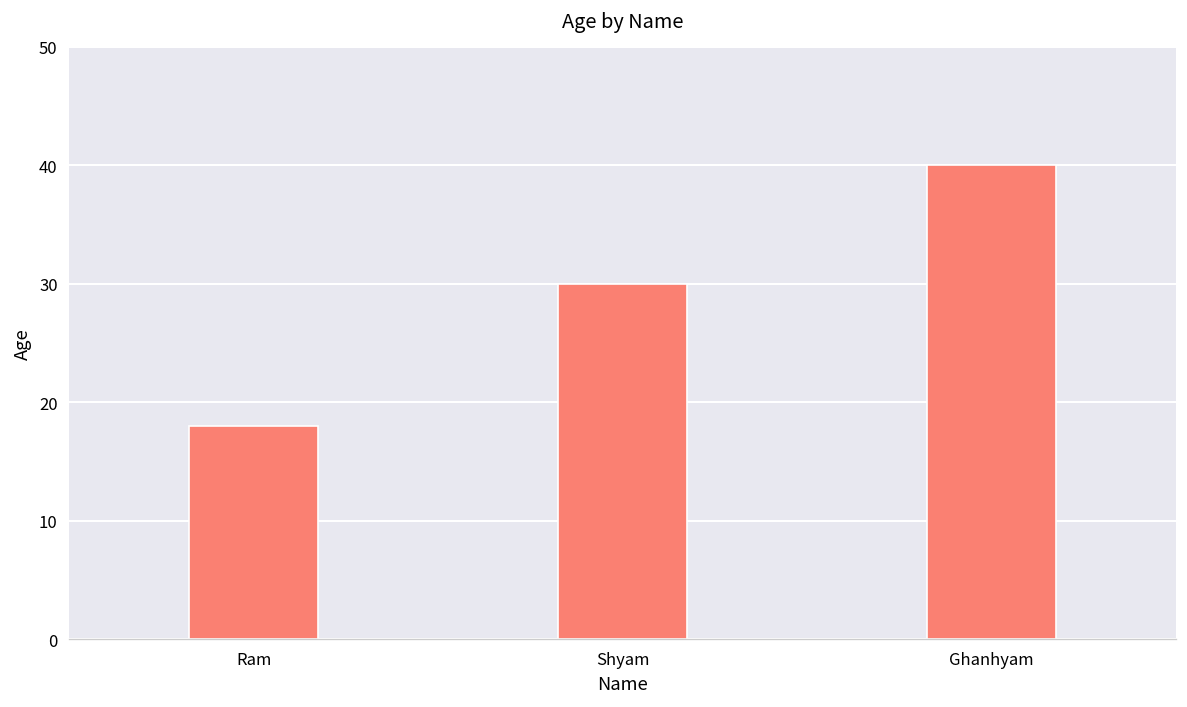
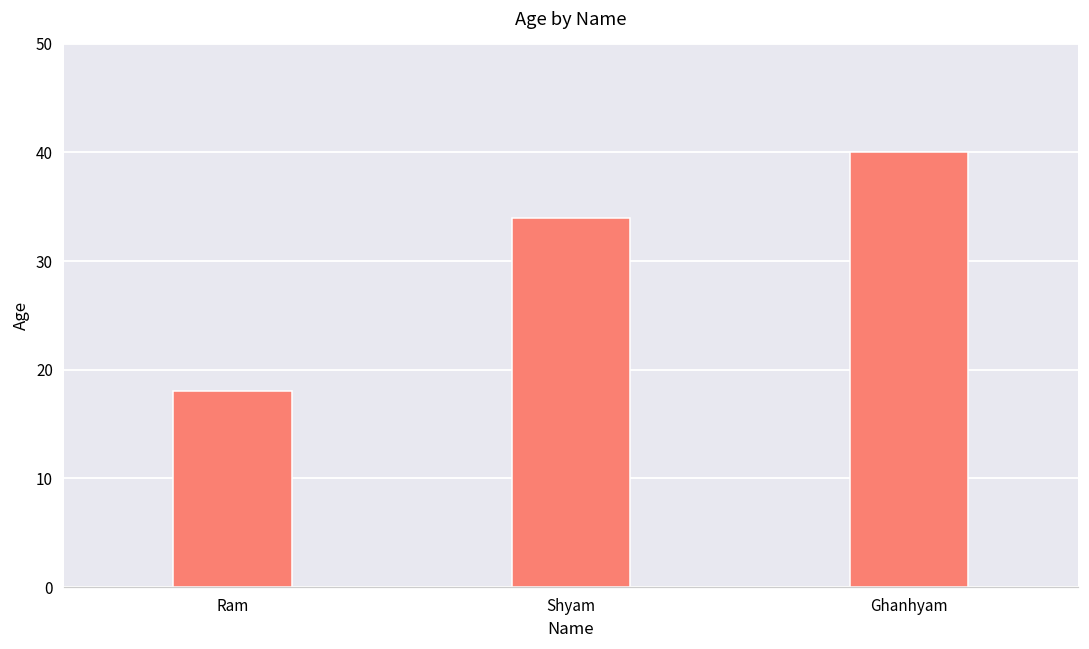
Shyam: 30 -> 34
